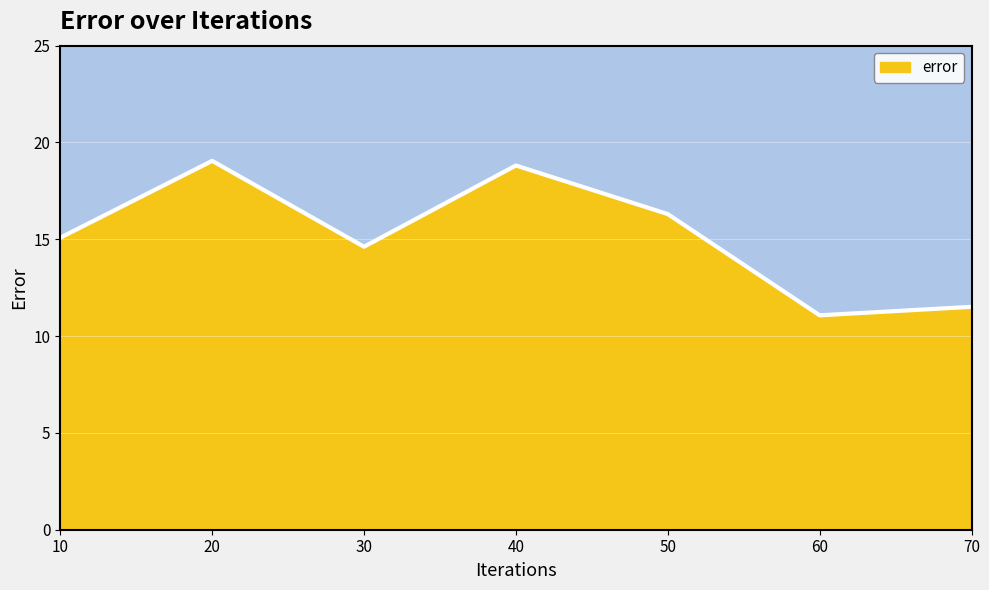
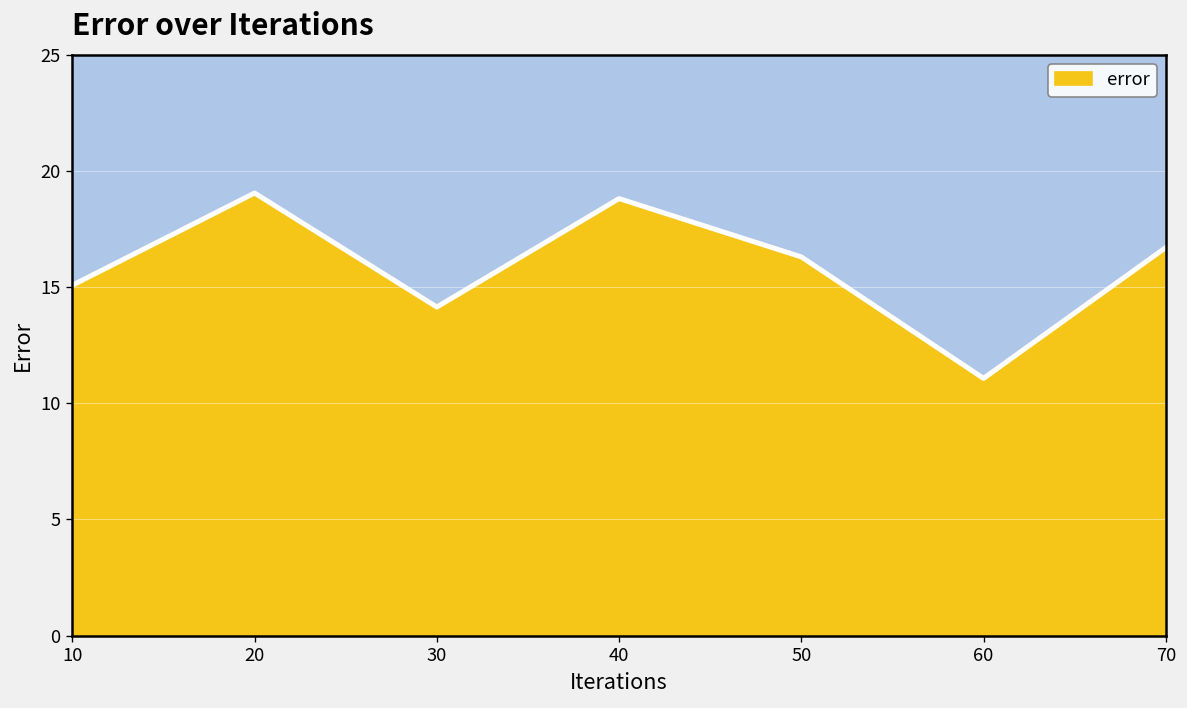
30: 14.6 -> 14.1
70: 11.5 -> 16.7
